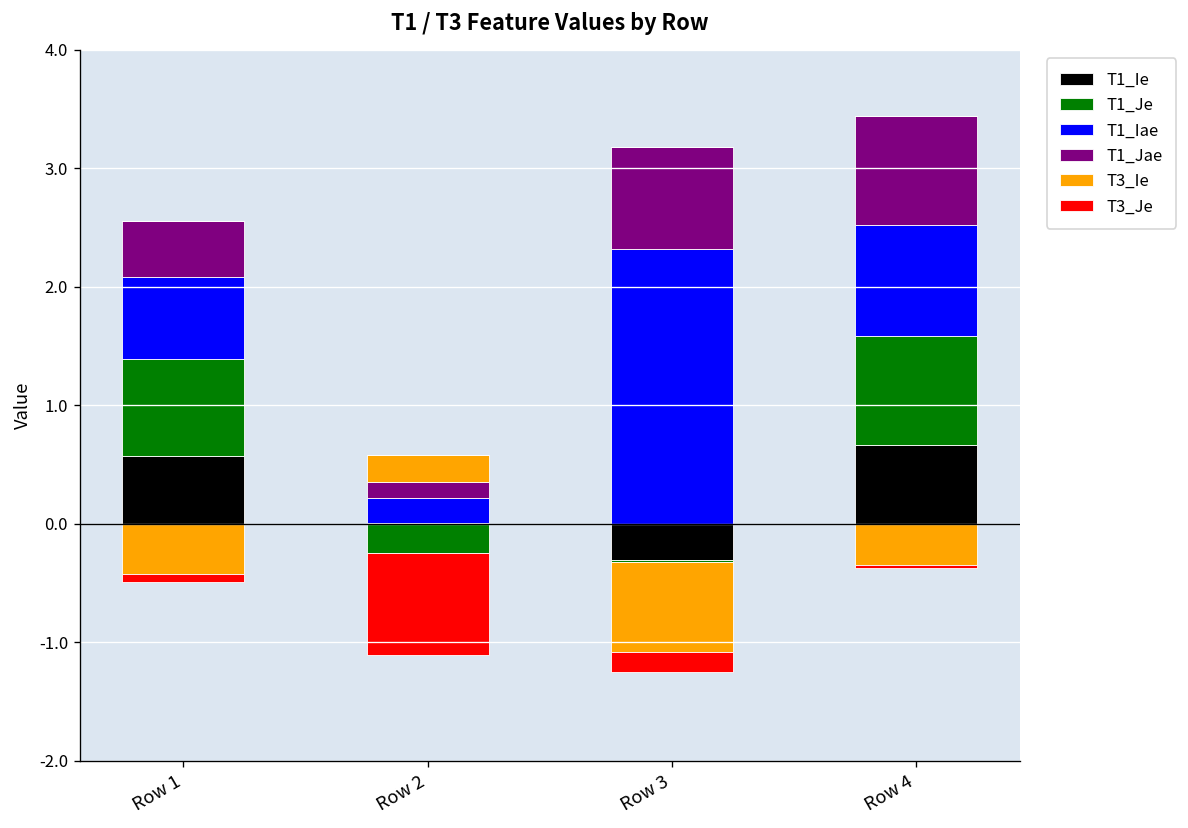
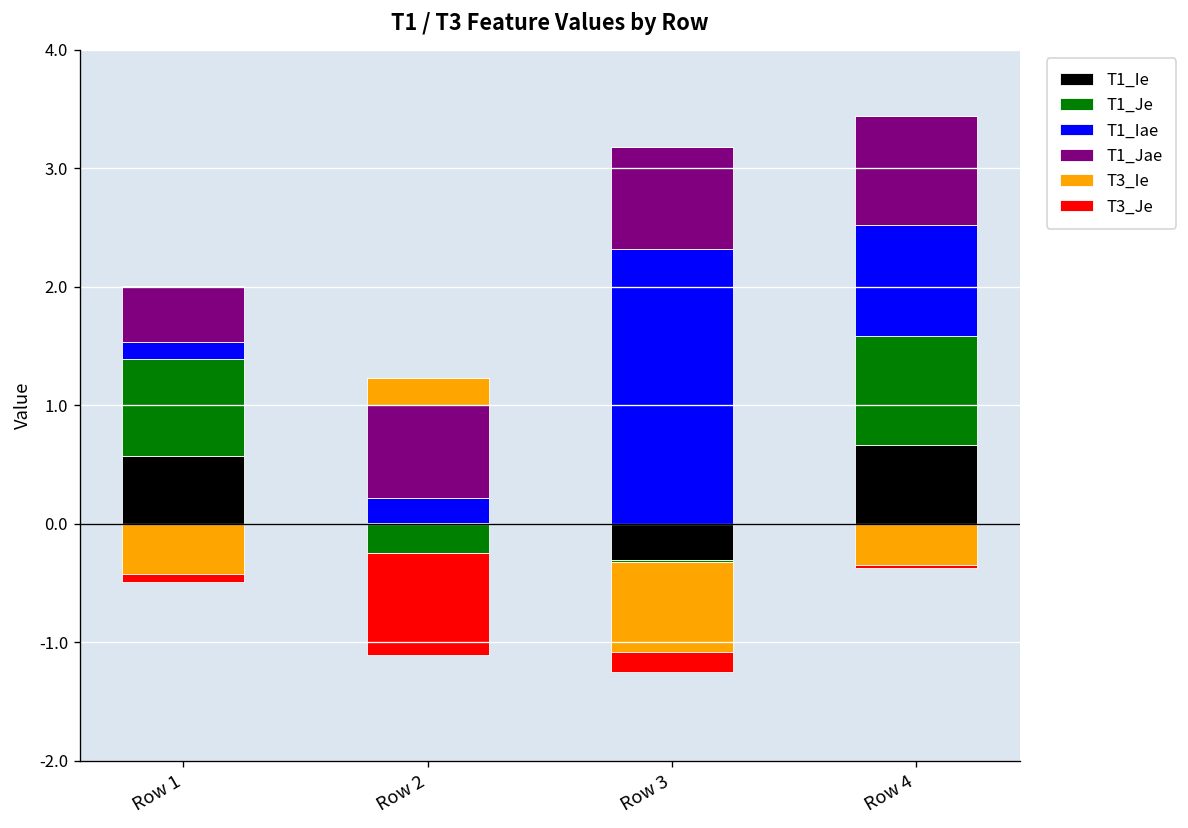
T1_Iae, Row 1: 0.7 -> 0.1
T1_Jae, Row 2: 0.1 -> 0.8
